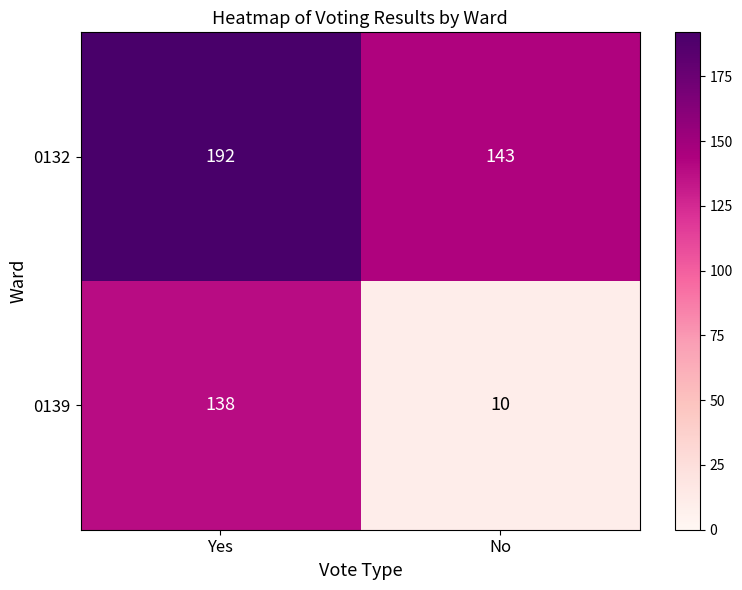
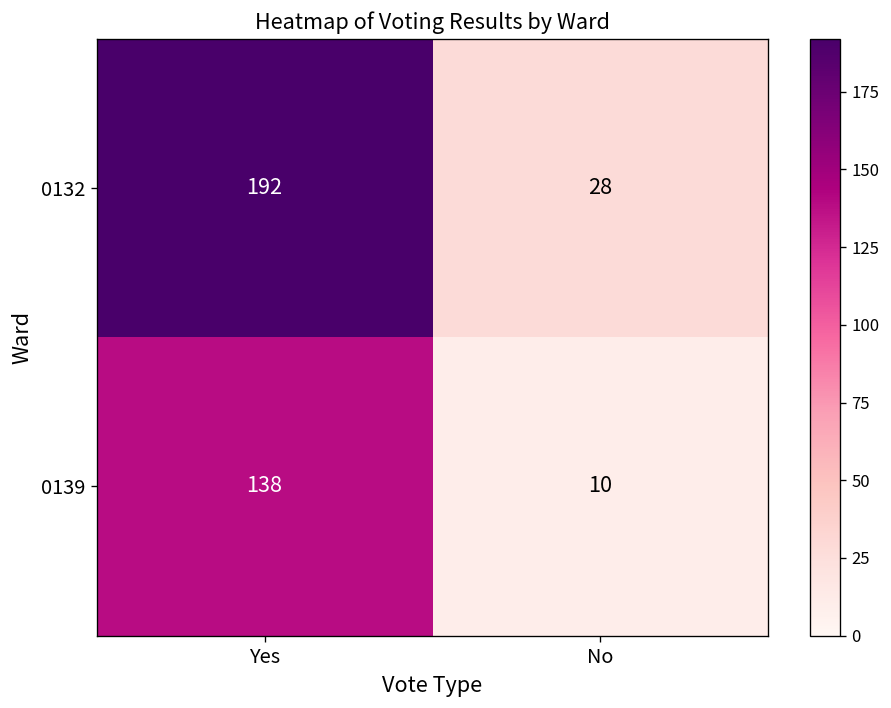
0132, No: 143 -> 28
